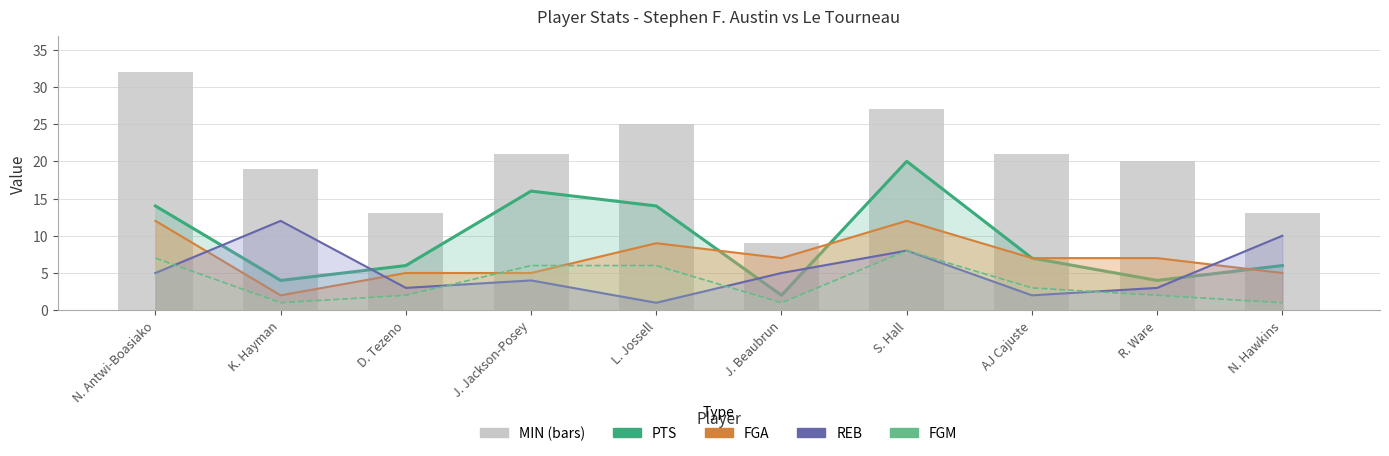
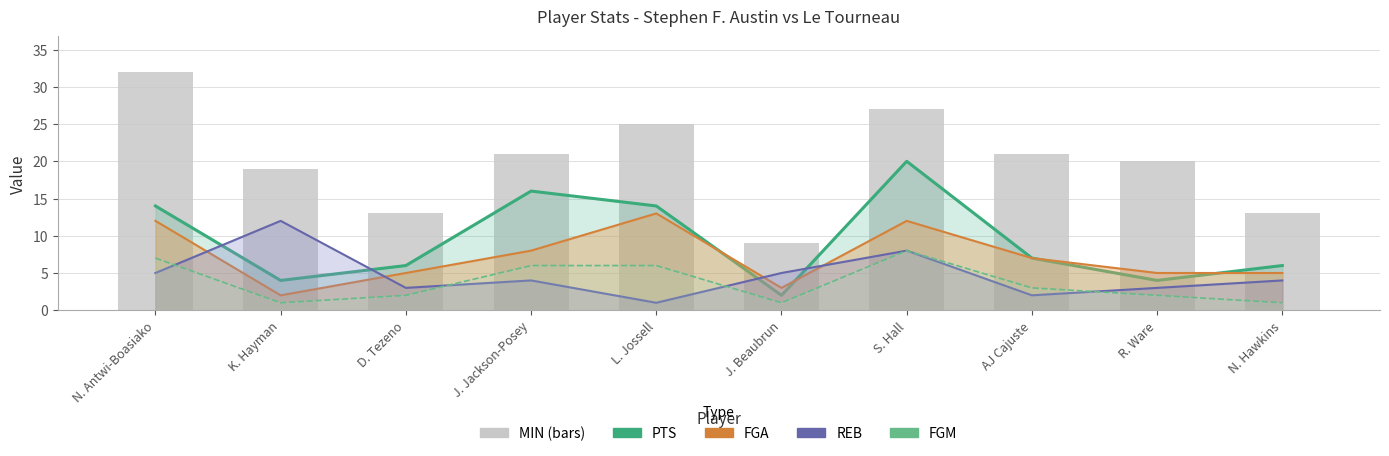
FGA, J. Jackson-Posey: 5 -> 8
FGA, L. Jossell: 9 -> 13
FGA, J. Beaubrun: 7 -> 3
FGA, R. Ware: 7 -> 5
REB, N. Hawkins: 10 -> 4
